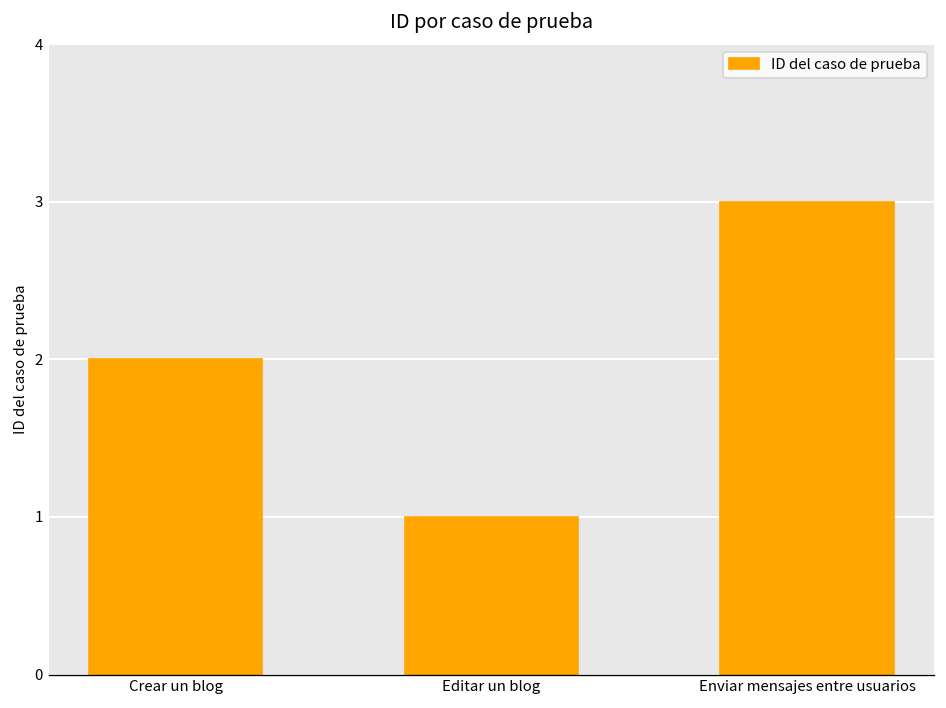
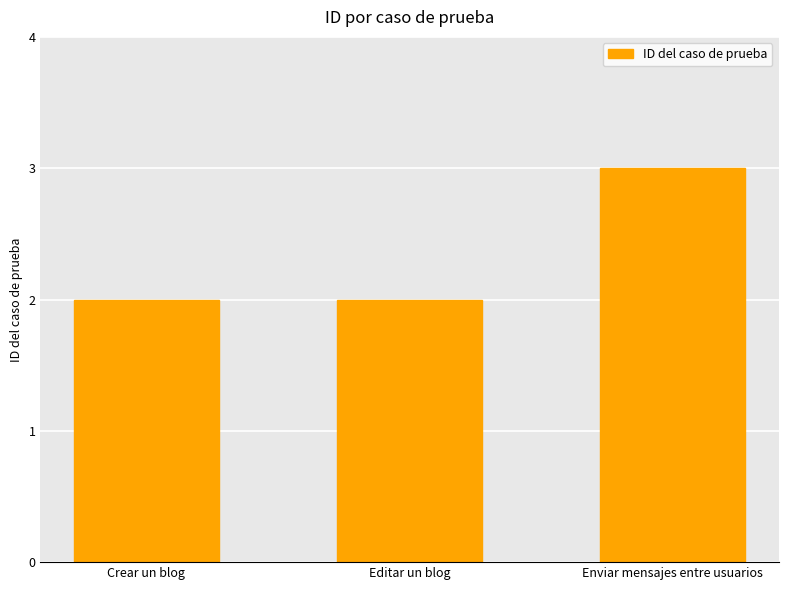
Editar un blog: 1 -> 2
